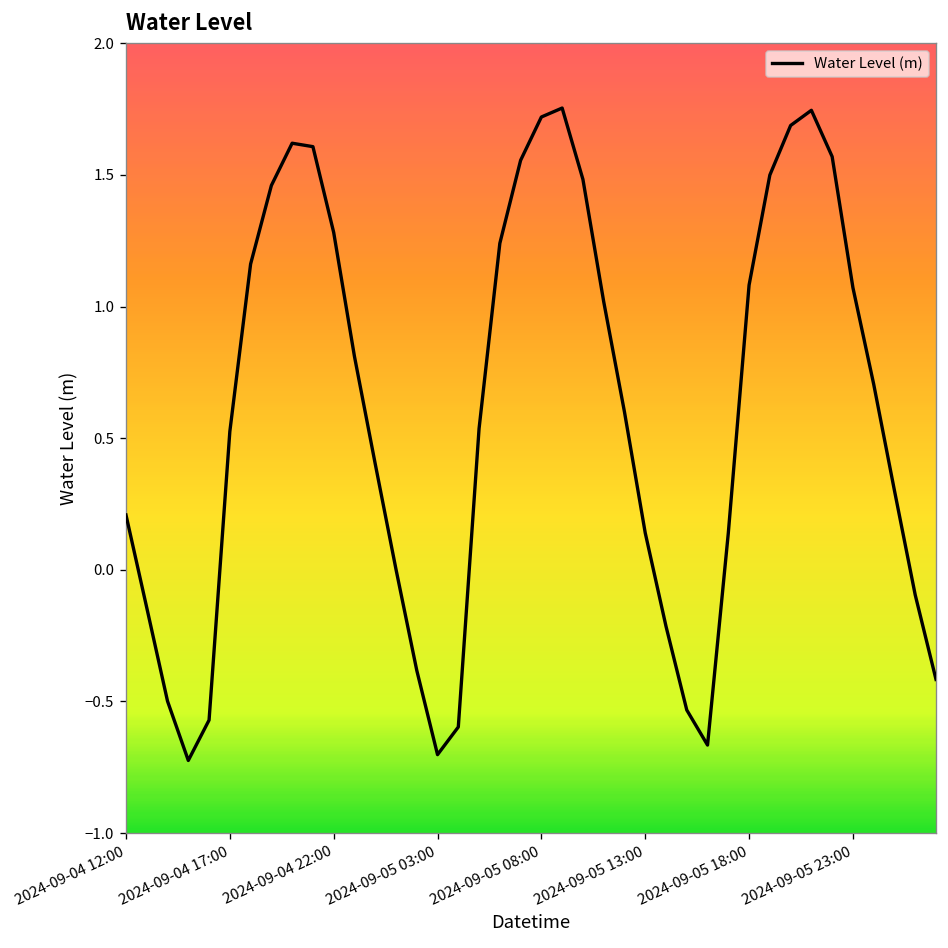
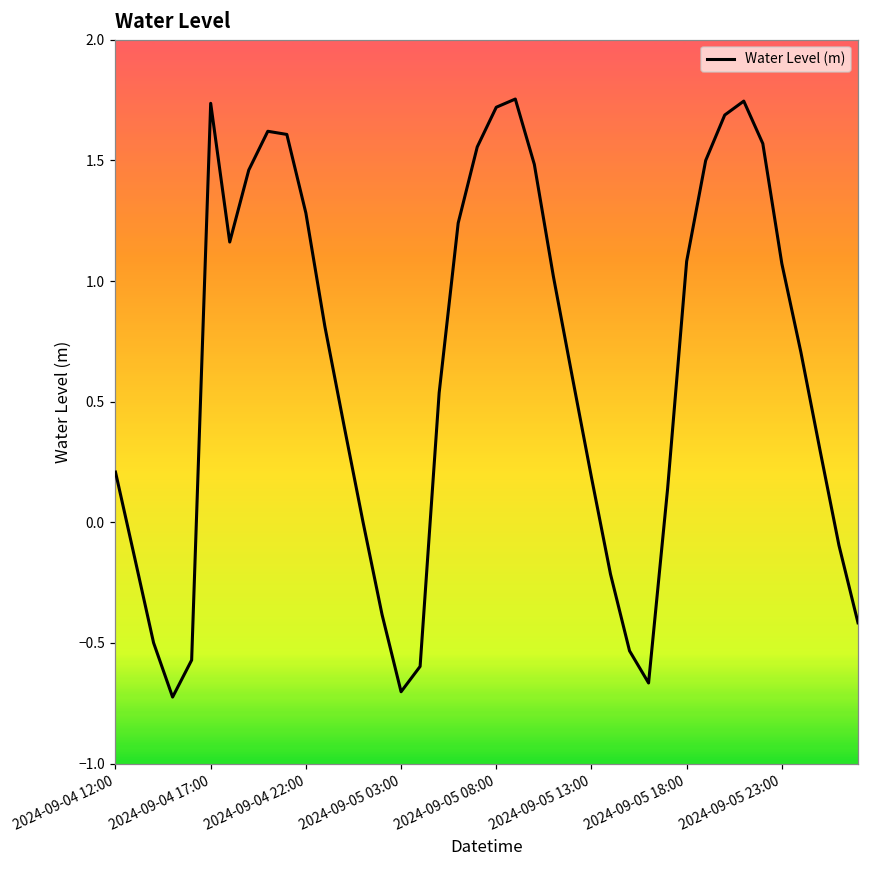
2024-09-04 17:00: 0.53 -> 1.74
2024-09-05 13:00: 0.14 -> 0.19
